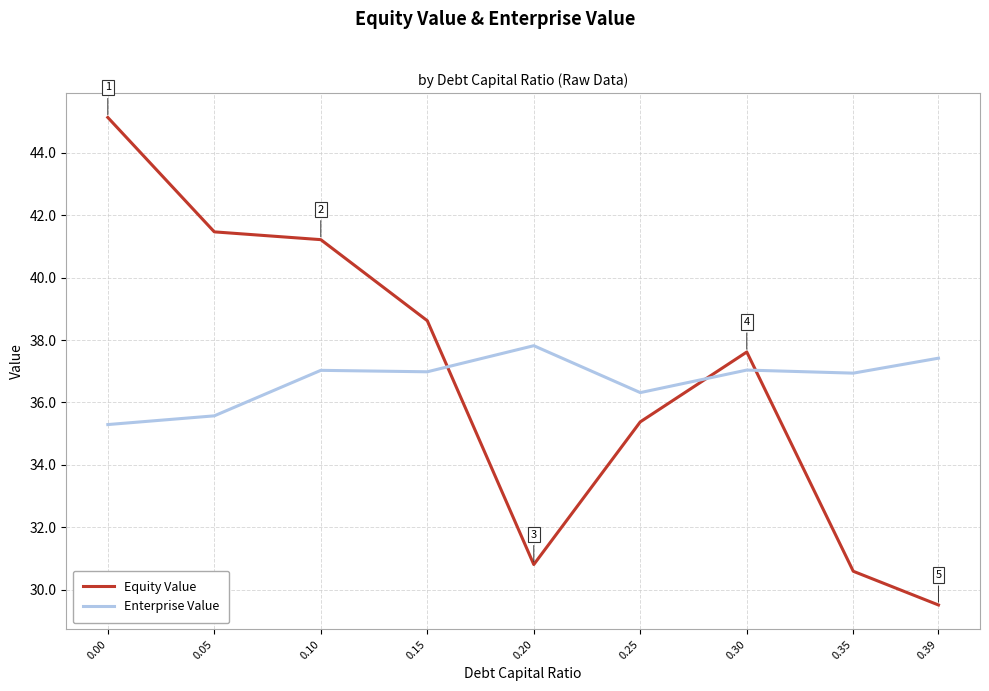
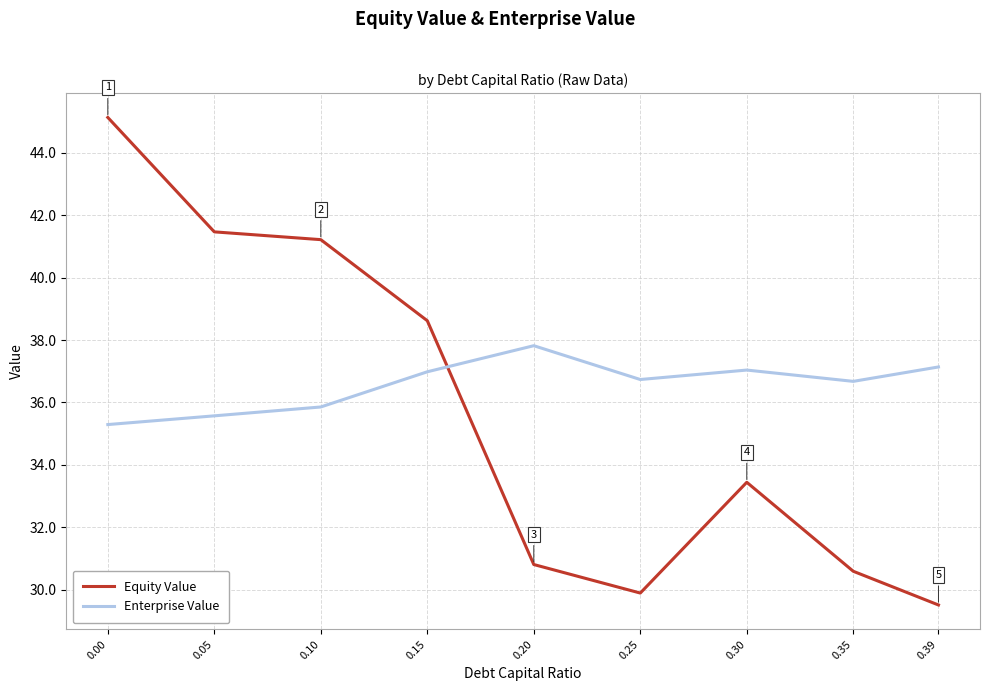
Enterprise Value, 0.10: 37.0 -> 35.9
Equity Value, 0.25: 35.4 -> 29.9
Enterprise Value, 0.25: 36.3 -> 36.7
Equity Value, 0.30: 37.6 -> 33.4
Enterprise Value, 0.35: 36.9 -> 36.7
Enterprise Value, 0.39: 37.4 -> 37.1
